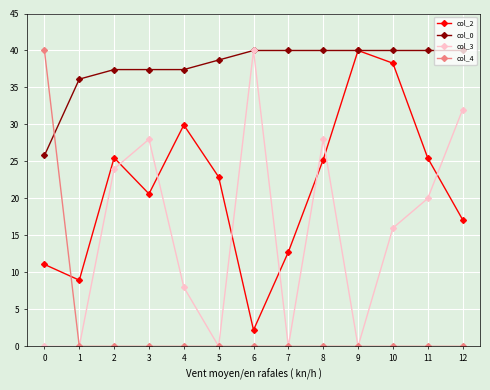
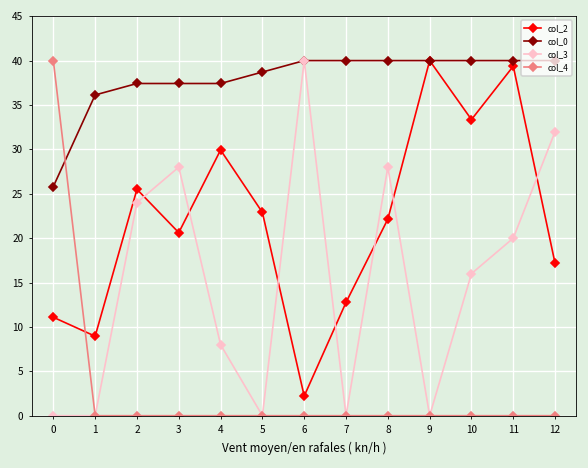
col_2, 8: 25 -> 22
col_2, 10: 38 -> 33
col_2, 11: 25 -> 39
